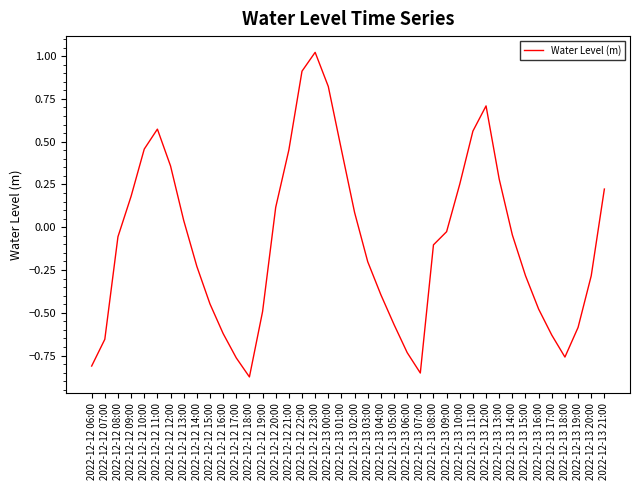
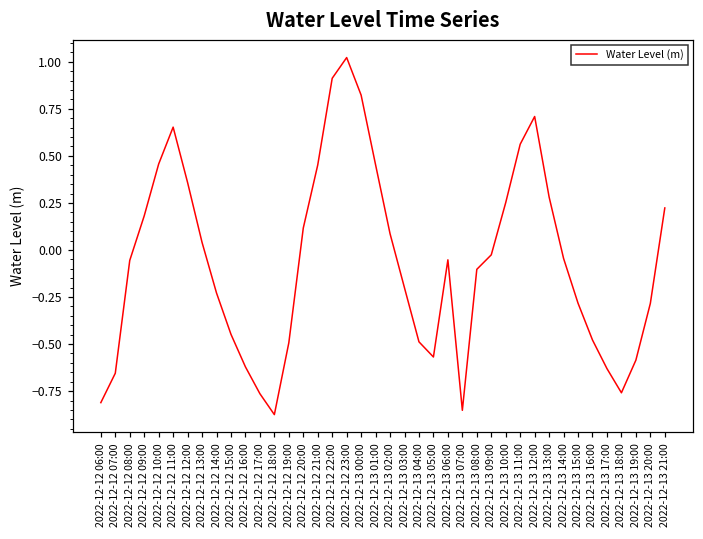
2022-12-12 11:00: 0.57 -> 0.65
2022-12-13 04:00: -0.39 -> -0.49
2022-12-13 06:00: -0.73 -> -0.05
